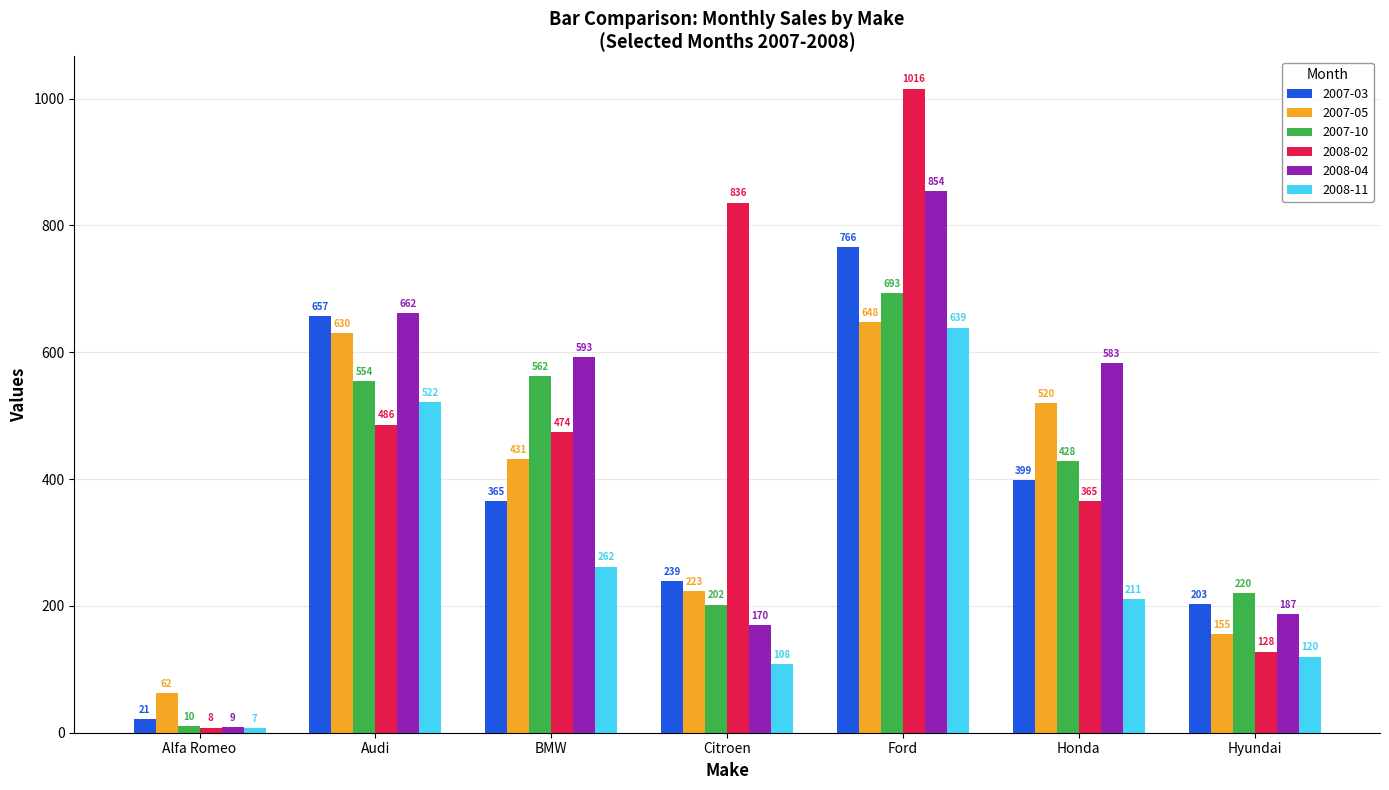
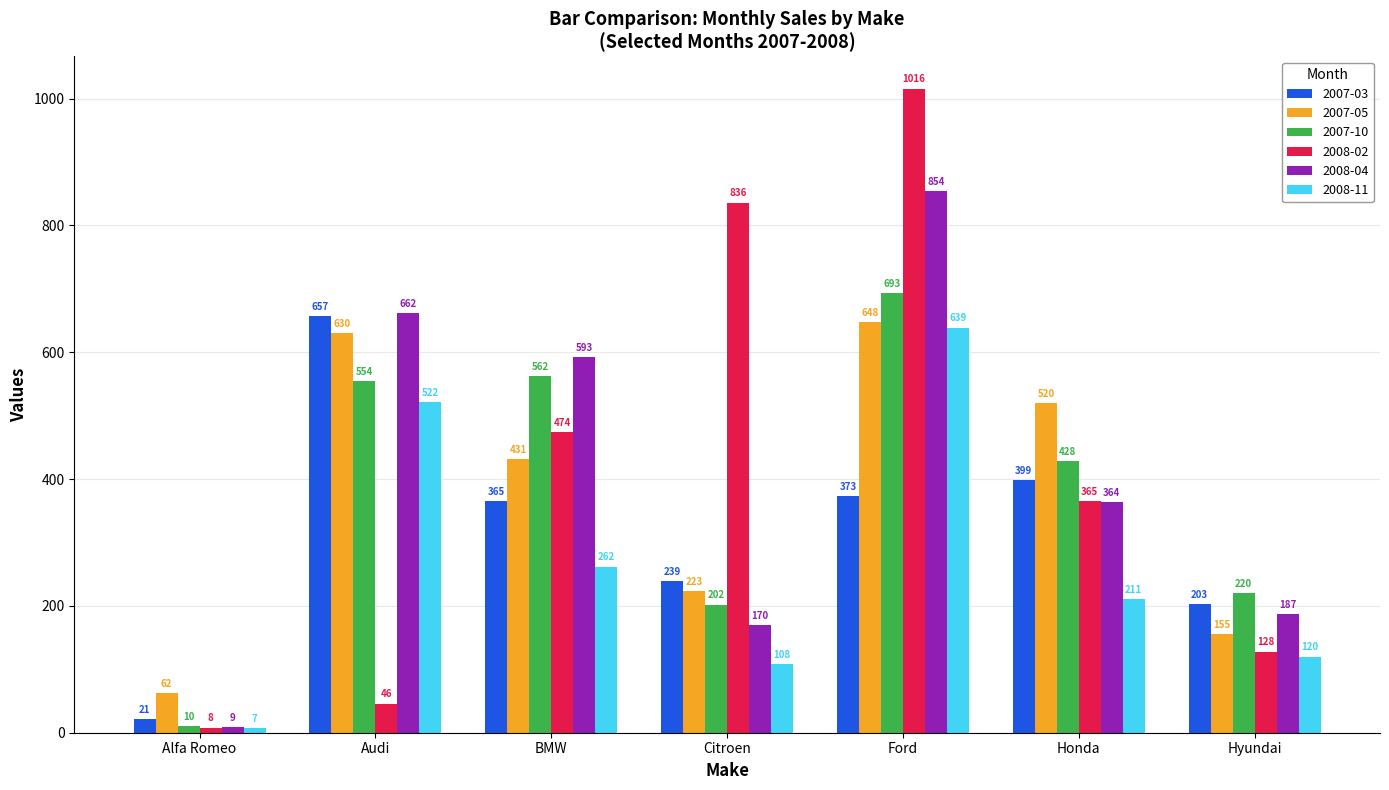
2008-02, Audi: 486 -> 46
2007-03, Ford: 766 -> 373
2008-04, Honda: 583 -> 364
